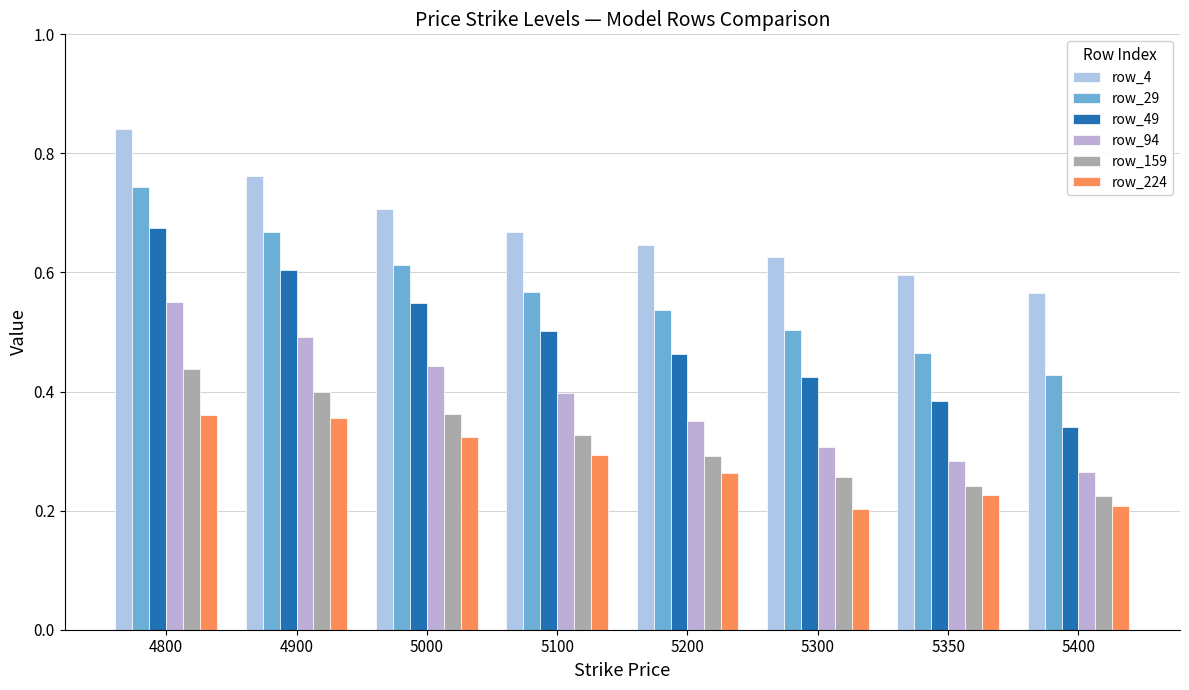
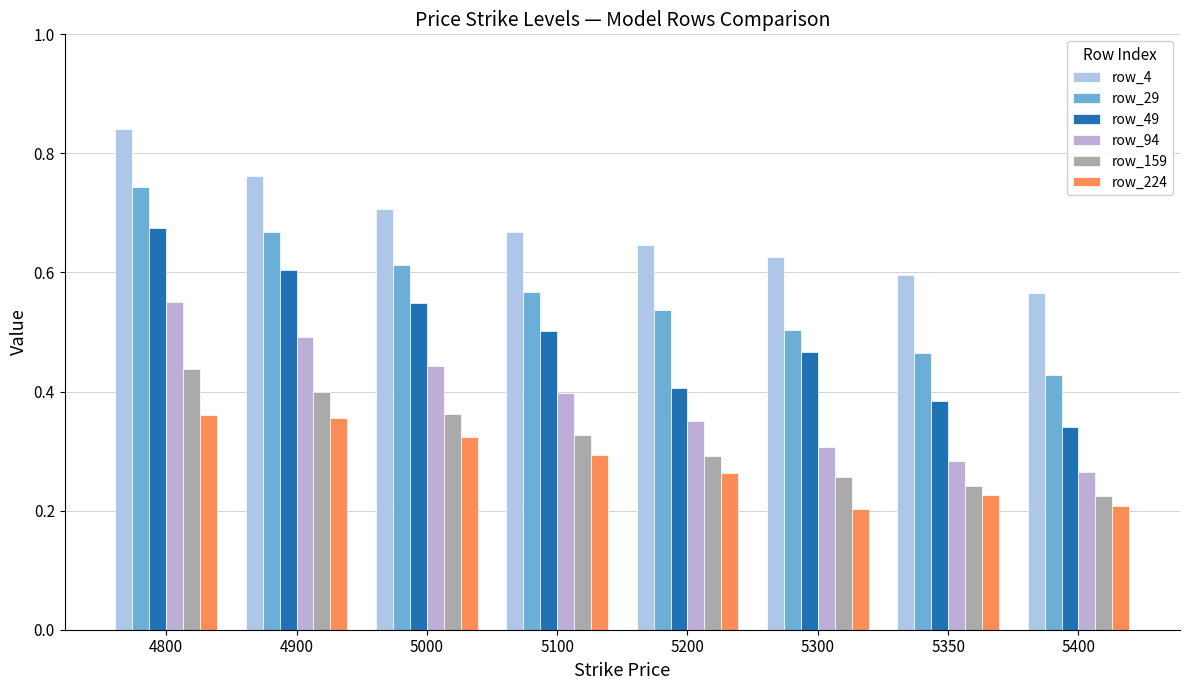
row_49, 5200: 0.46 -> 0.41
row_49, 5300: 0.42 -> 0.47
